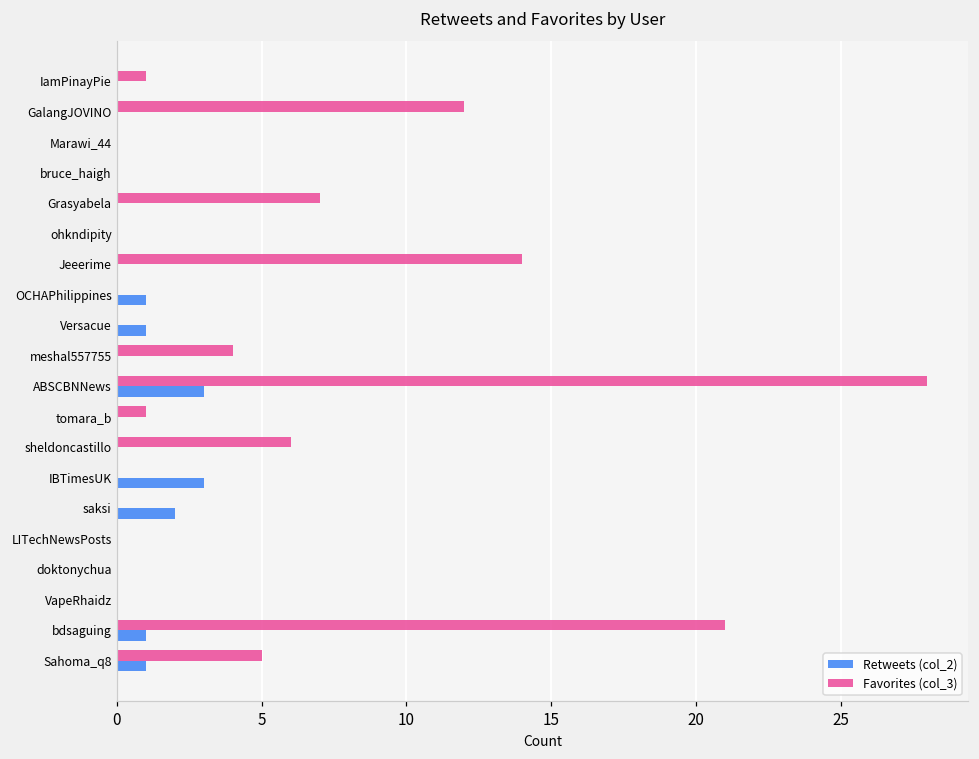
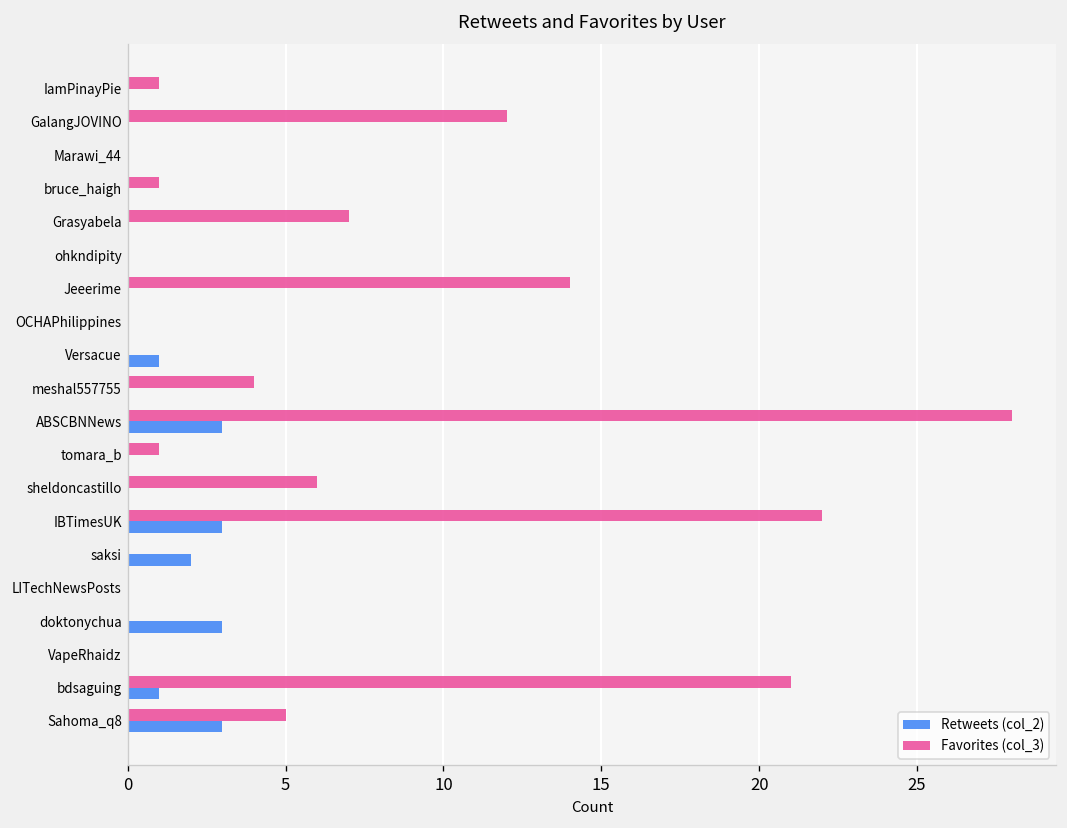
Favorites (col_3), bruce_haigh: 0 -> 1
Retweets (col_2), OCHAPhilippines: 1 -> 0
Favorites (col_3), IBTimesUK: 0 -> 22
Retweets (col_2), doktonychua: 0 -> 3
Retweets (col_2), Sahoma_q8: 1 -> 3
